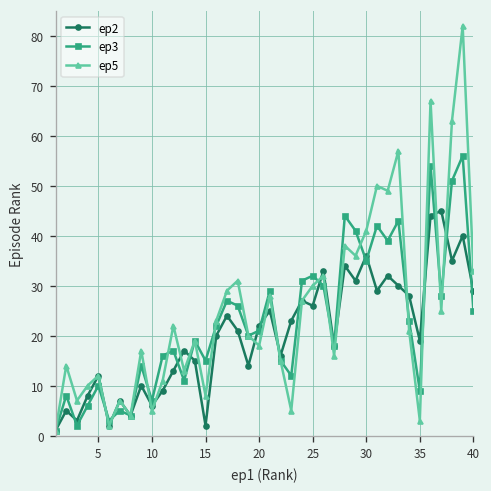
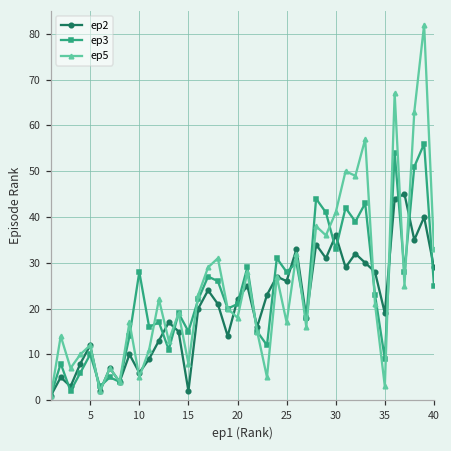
ep3, 10: 7 -> 28
ep3, 25: 32 -> 28
ep5, 25: 30 -> 17
ep3, 30: 35 -> 33
